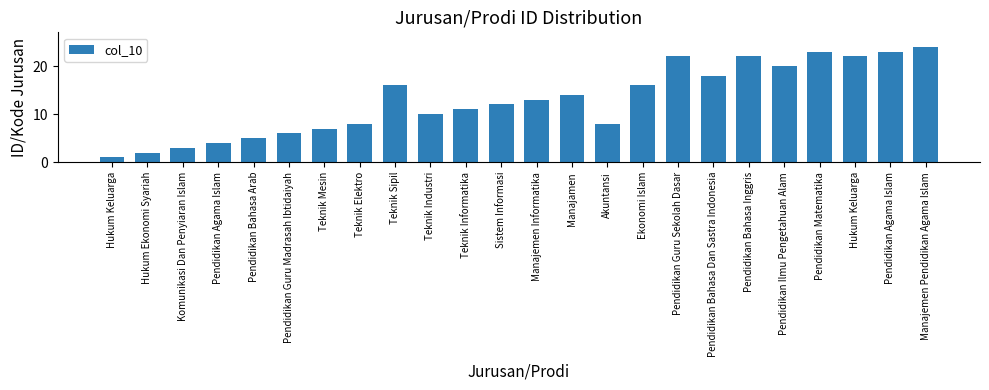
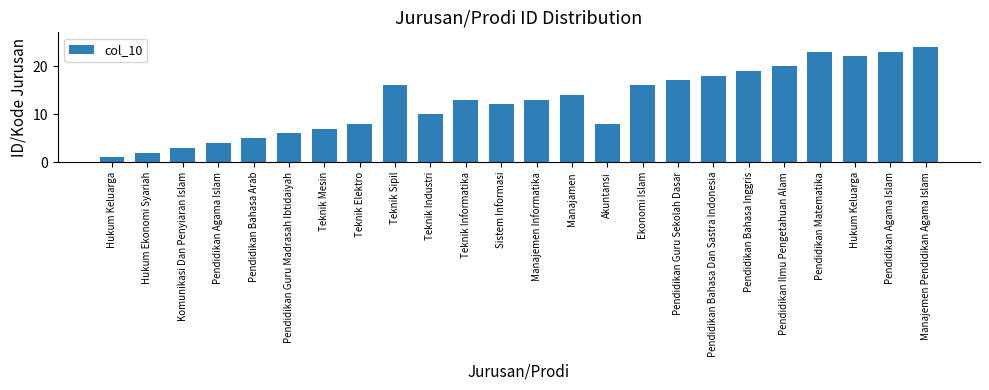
Teknik Informatika: 11 -> 13
Pendidikan Guru Sekolah Dasar: 22 -> 17
Pendidikan Bahasa Inggris: 22 -> 19
